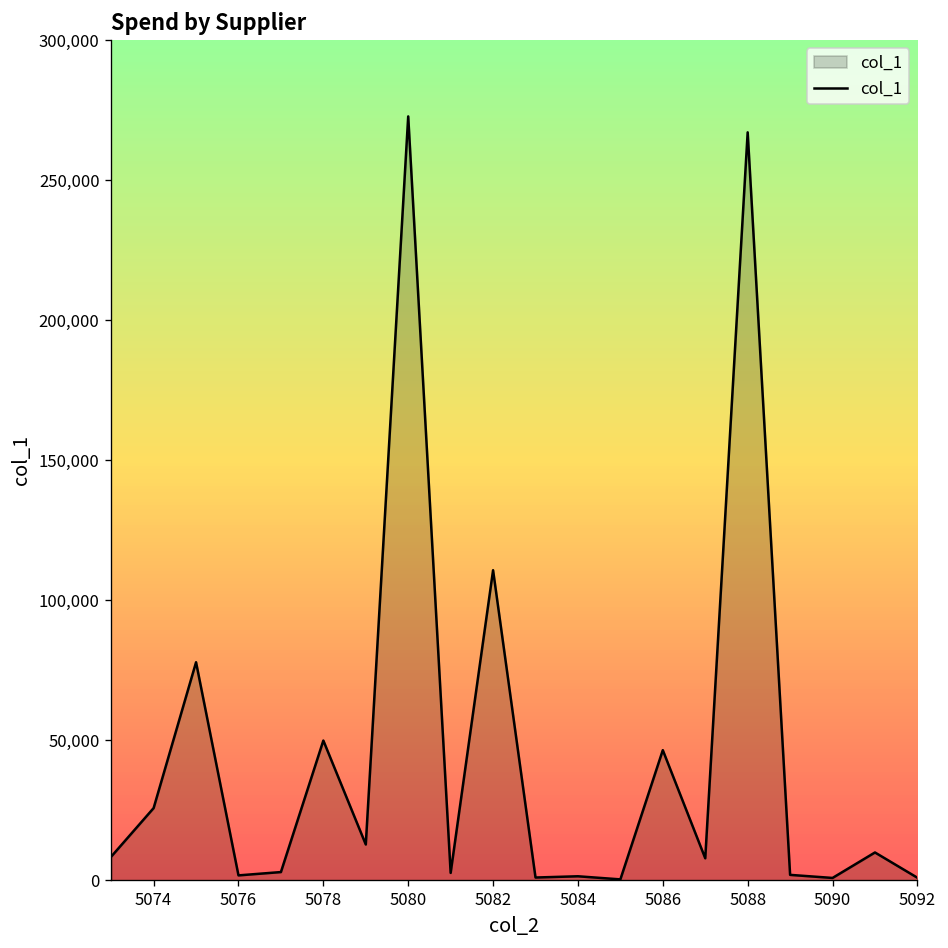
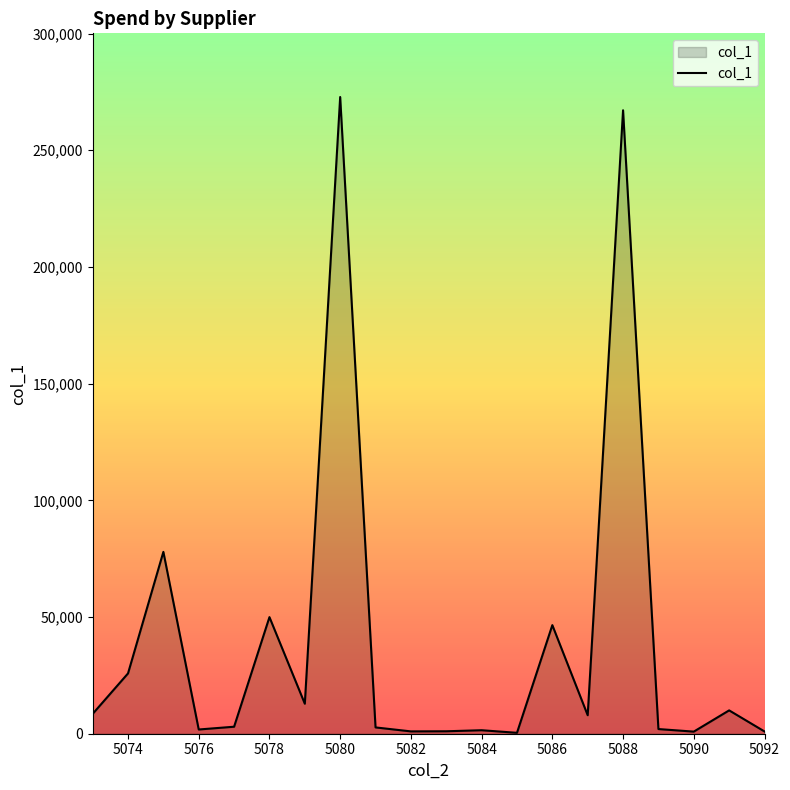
5082: 111,000 -> 1,000
